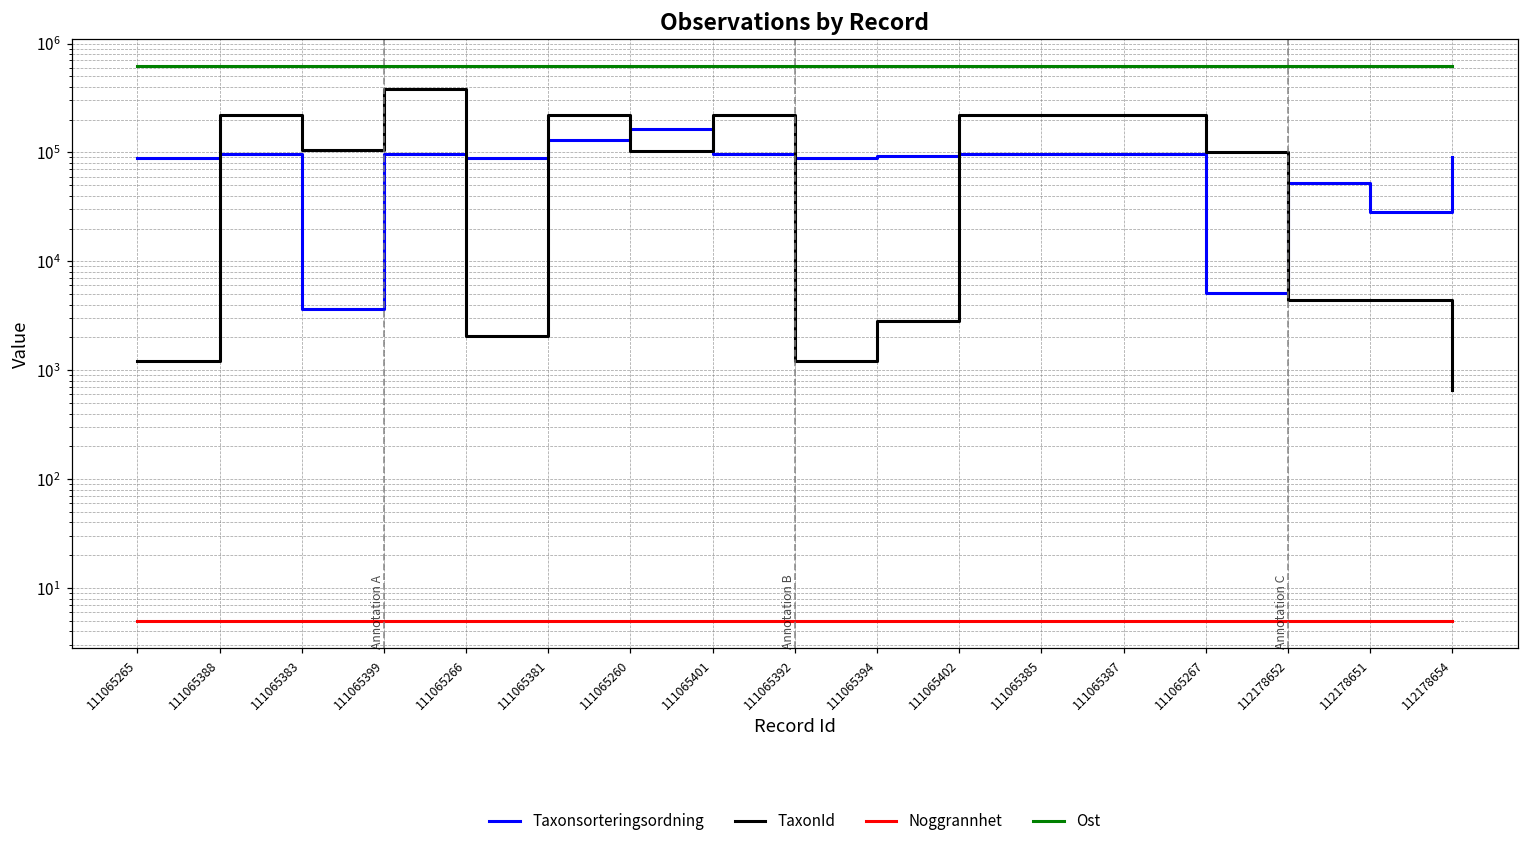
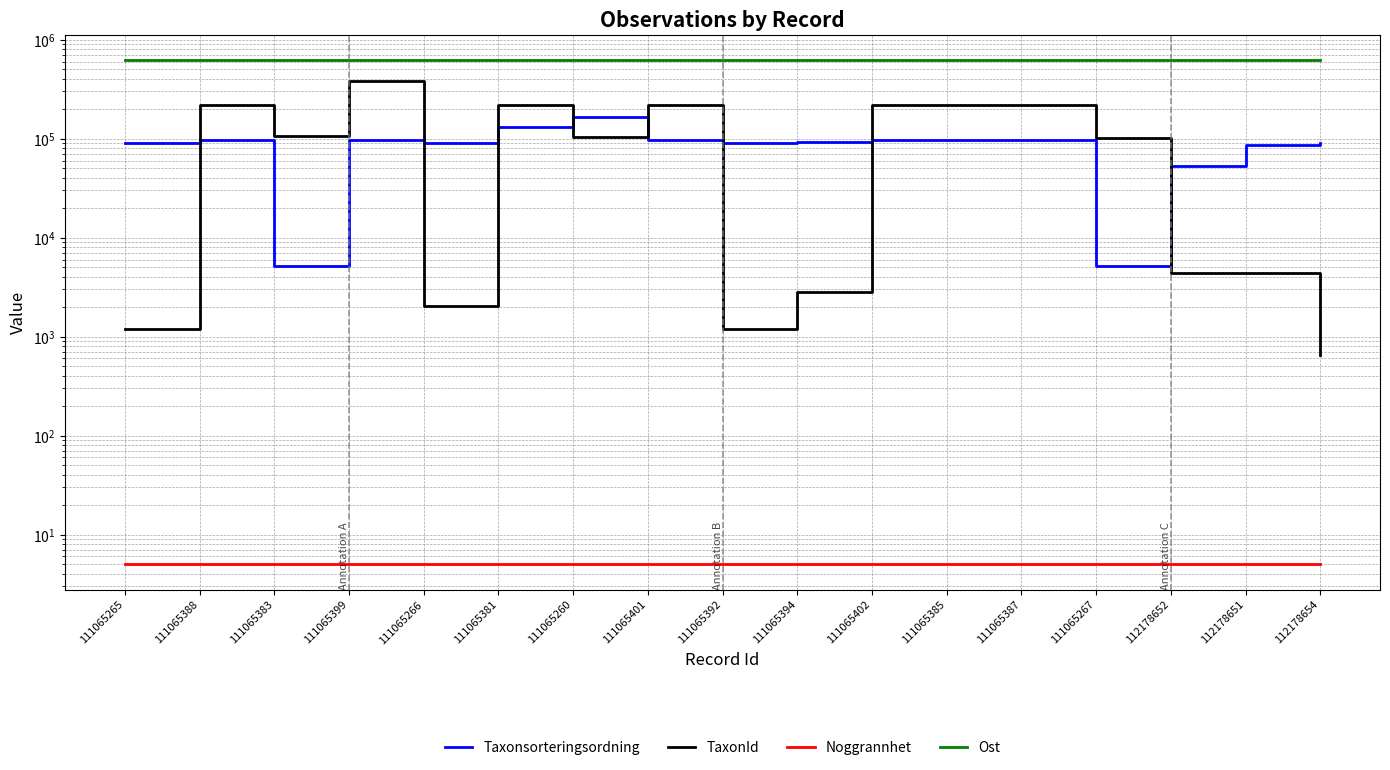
Taxonsorteringsordning, 111065383: 3600 -> 5000
Taxonsorteringsordning, 112178651: 28000 -> 90000
